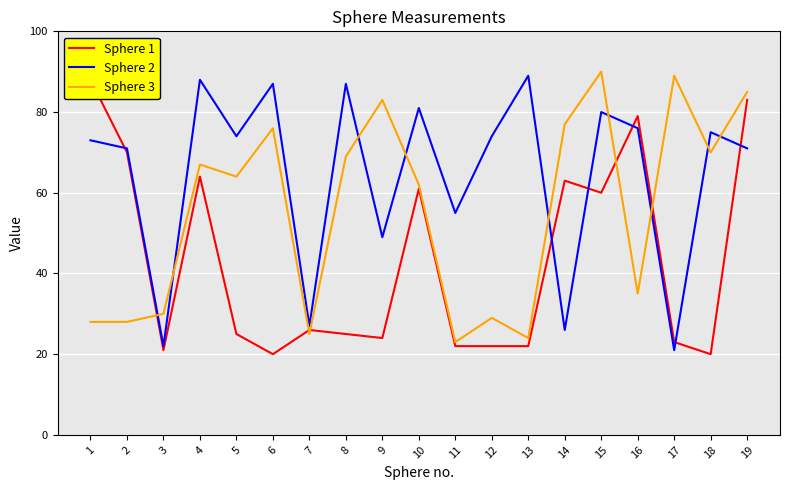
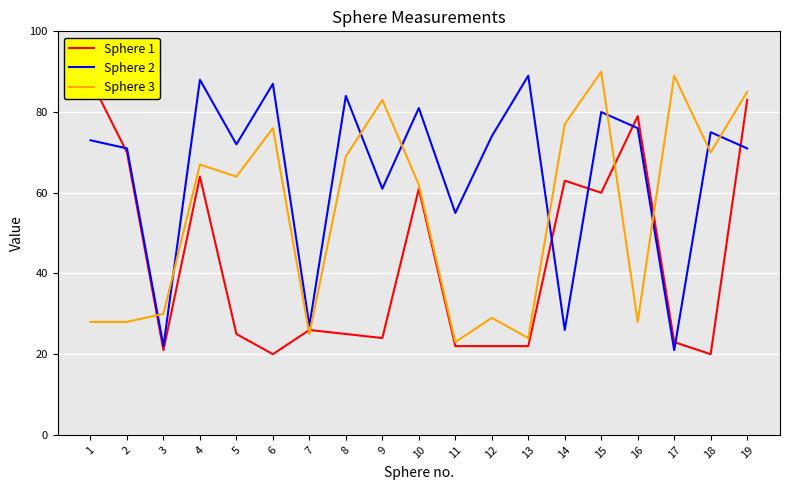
Sphere 2, 5: 74 -> 72
Sphere 2, 8: 87 -> 84
Sphere 2, 9: 49 -> 61
Sphere 3, 16: 35 -> 28
